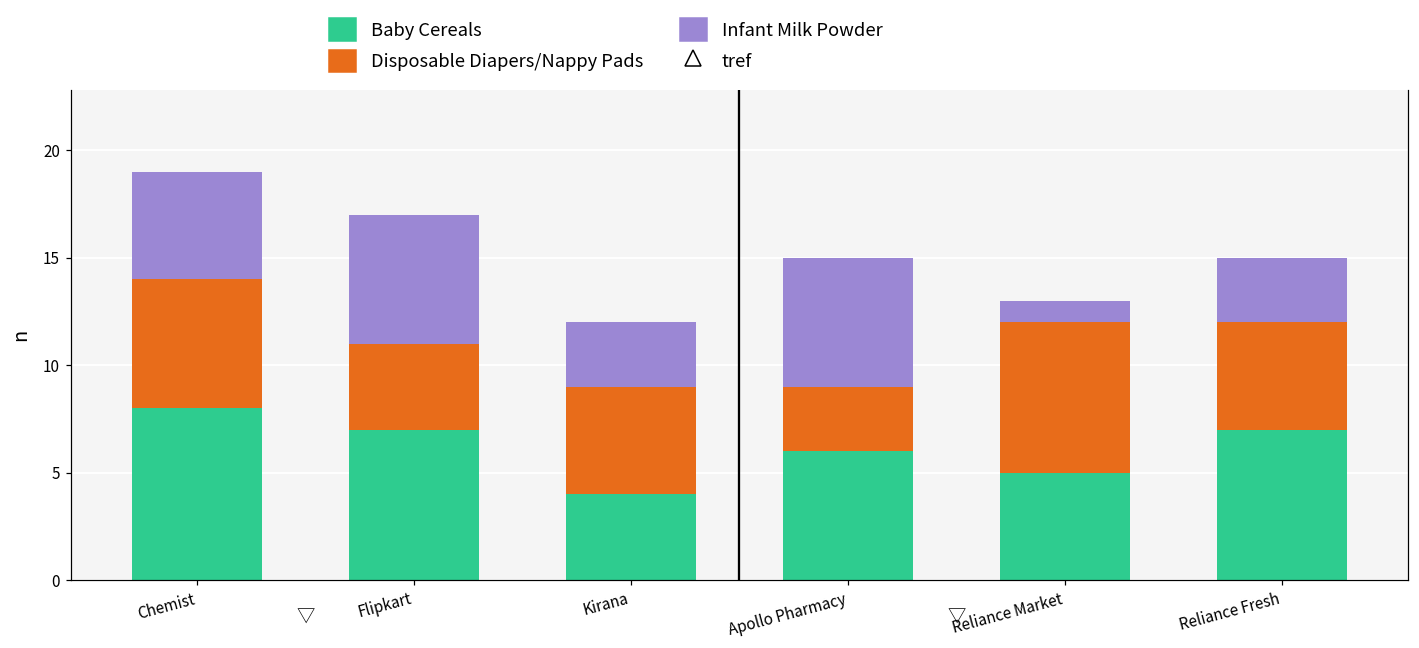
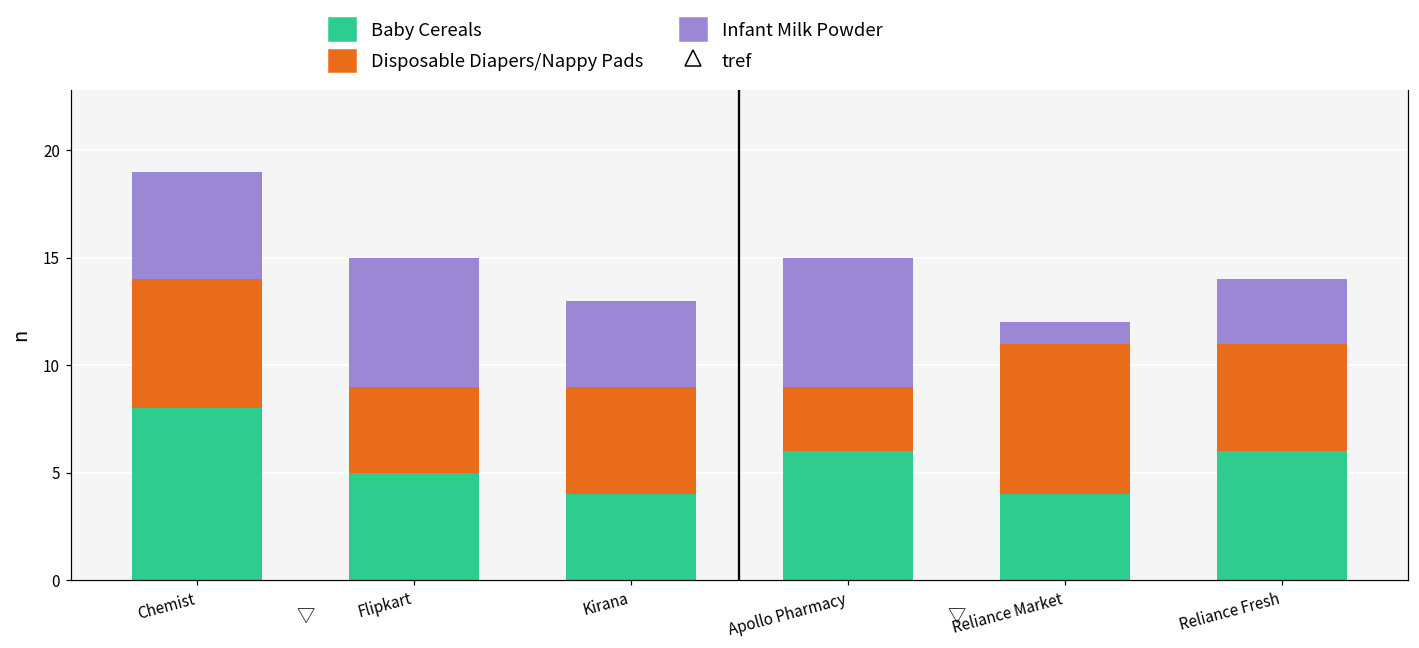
Baby Cereals, Flipkart: 7 -> 5
Infant Milk Powder, Kirana: 3 -> 4
Baby Cereals, Reliance Market: 5 -> 4
Baby Cereals, Reliance Fresh: 7 -> 6
